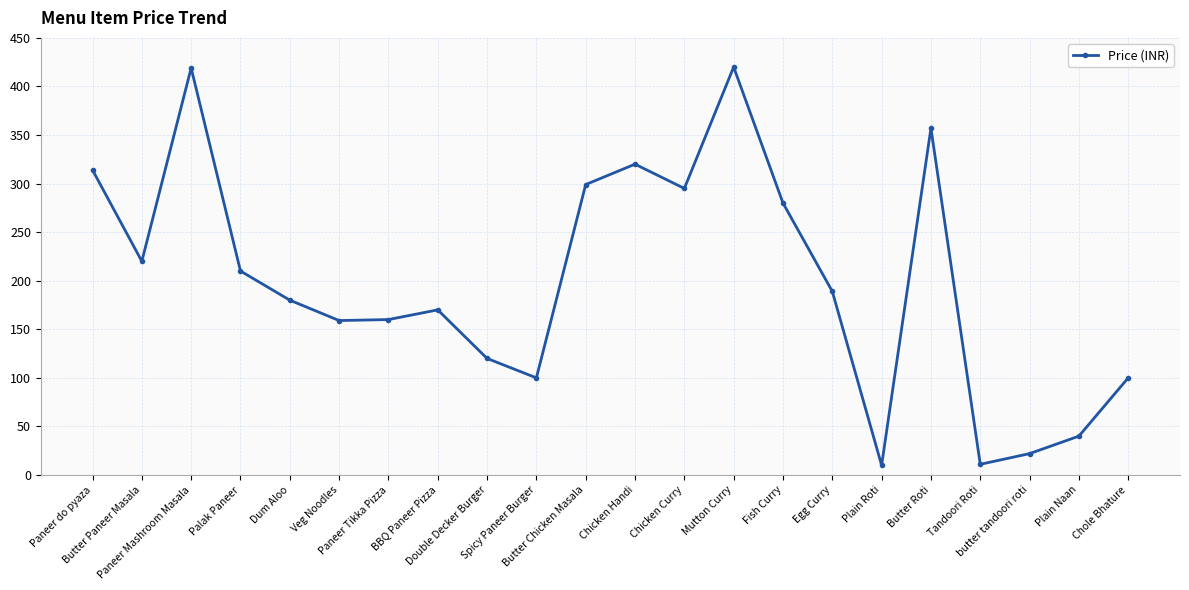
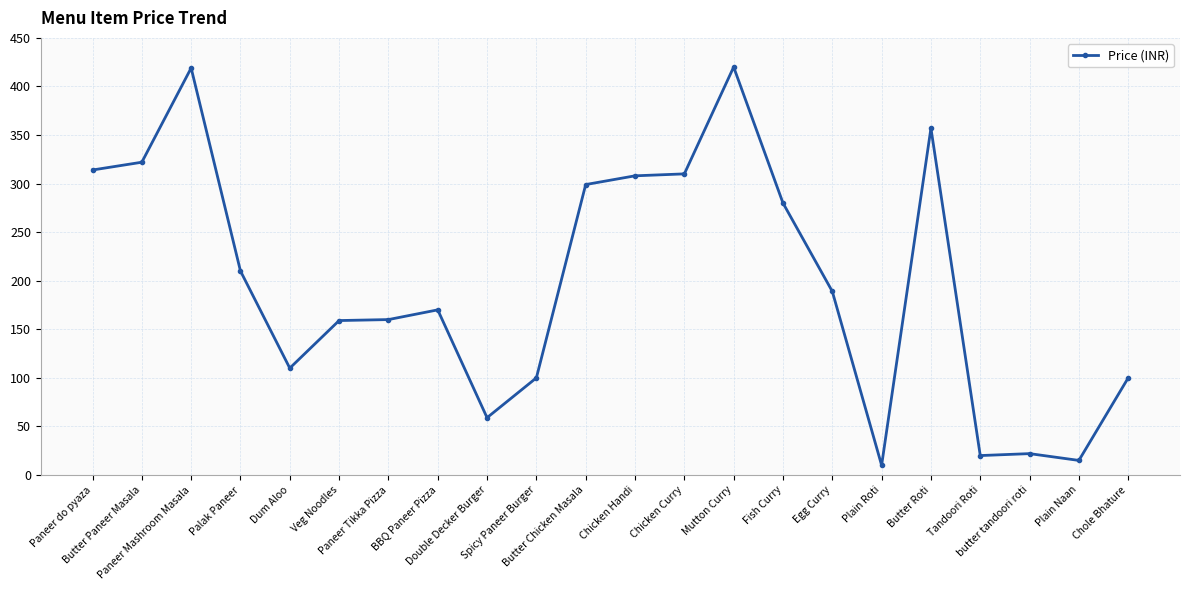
Butter Paneer Masala: 220 -> 320
Dum Aloo: 180 -> 110
Double Decker Burger: 120 -> 60
Chicken Handi: 320 -> 310
Chicken Curry: 300 -> 310
Tandoori Roti: 10 -> 20
Plain Naan: 40 -> 20
